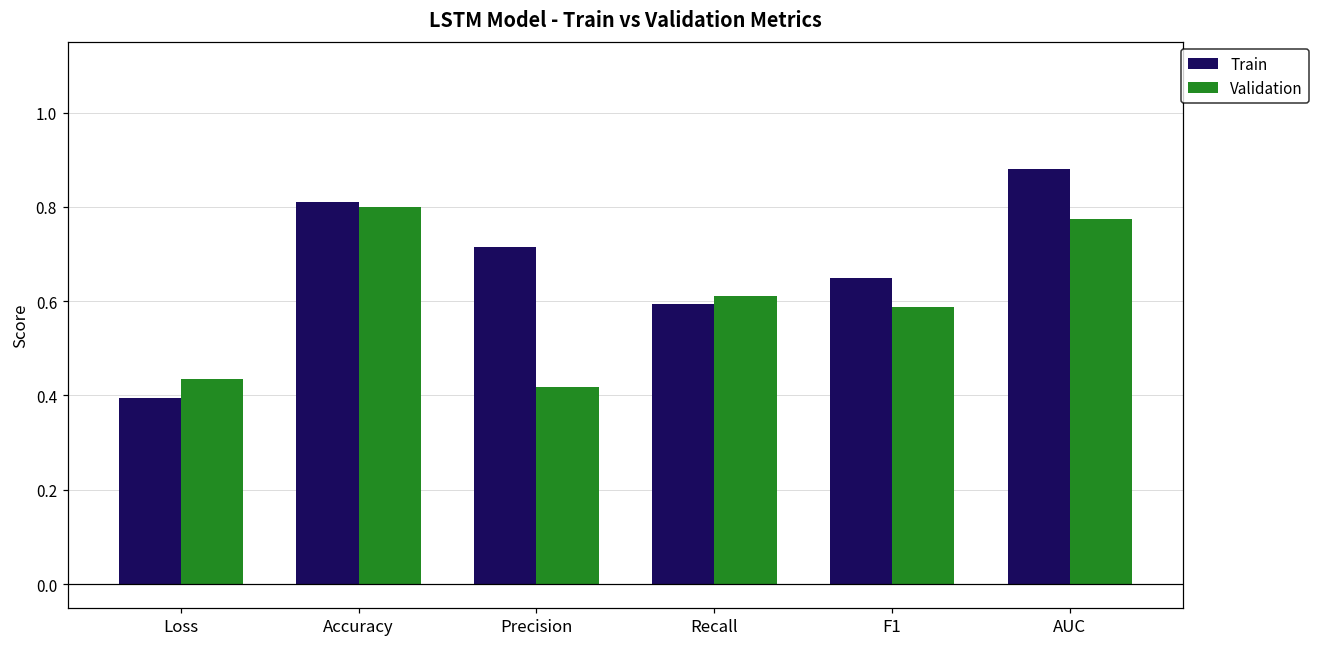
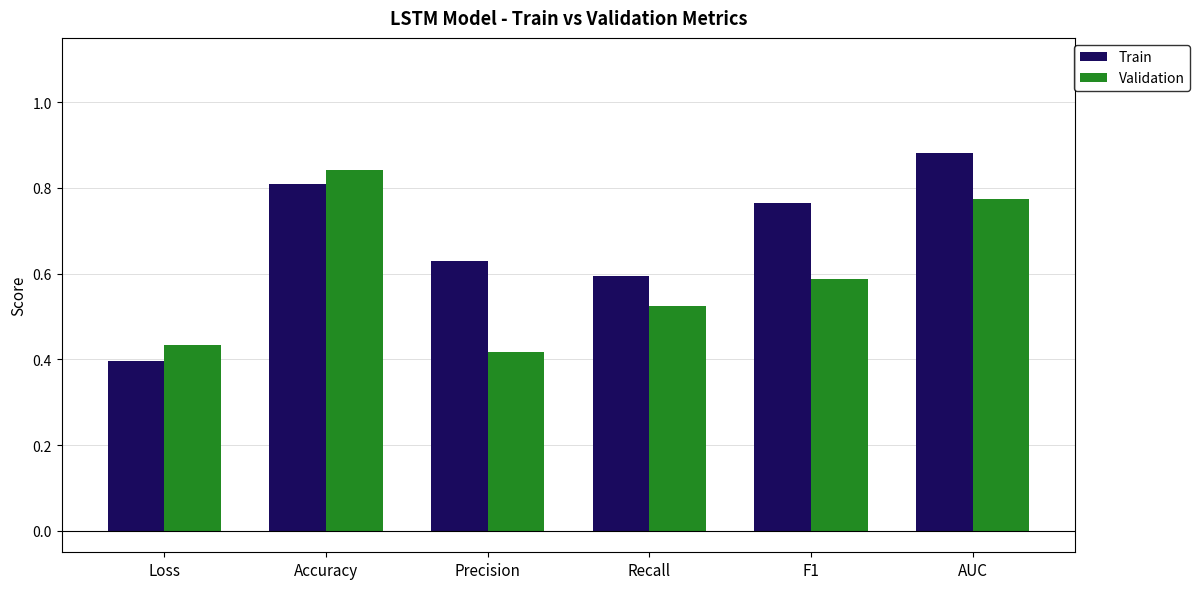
Validation, Accuracy: 0.80 -> 0.84
Train, Precision: 0.71 -> 0.63
Validation, Recall: 0.61 -> 0.52
Train, F1: 0.65 -> 0.76
